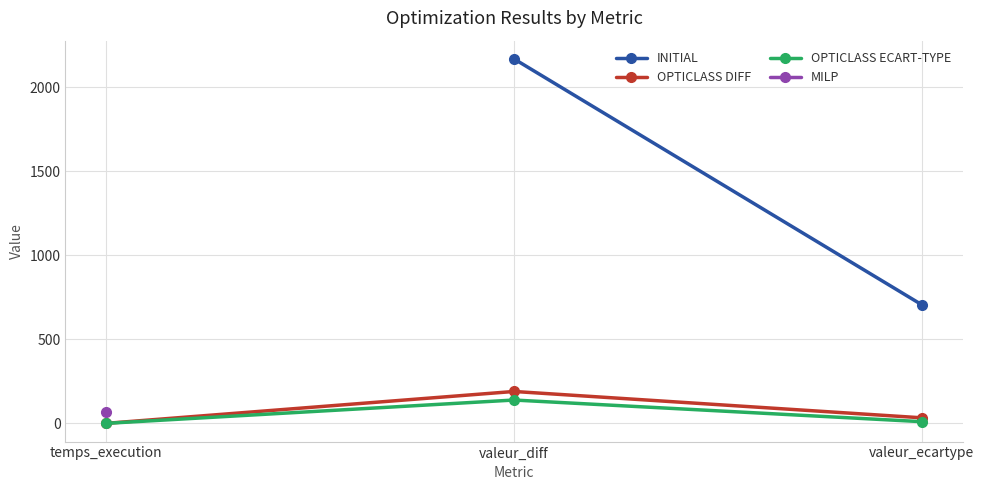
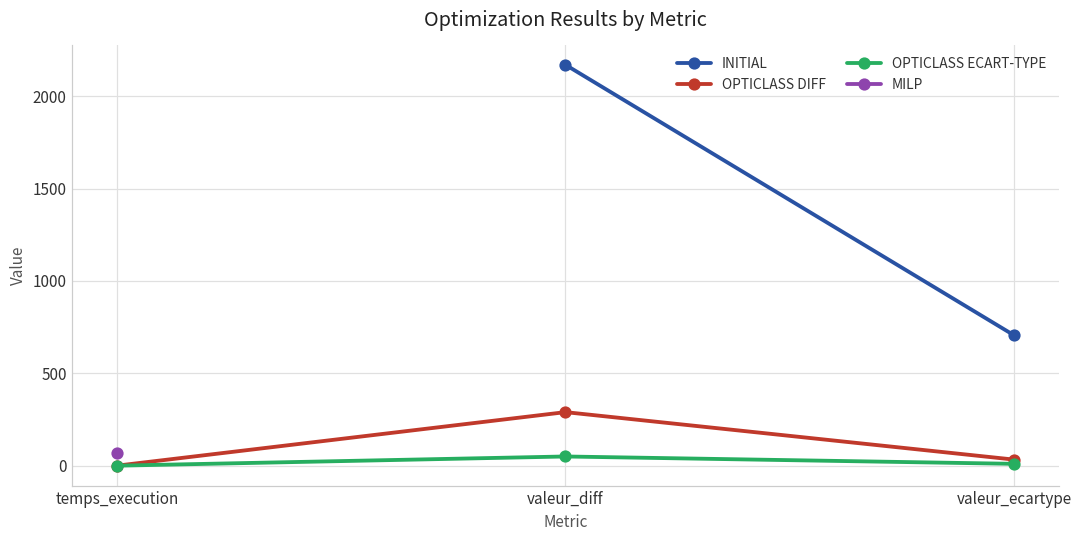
OPTICLASS DIFF, valeur_diff: 190 -> 290
OPTICLASS ECART-TYPE, valeur_diff: 140 -> 50
